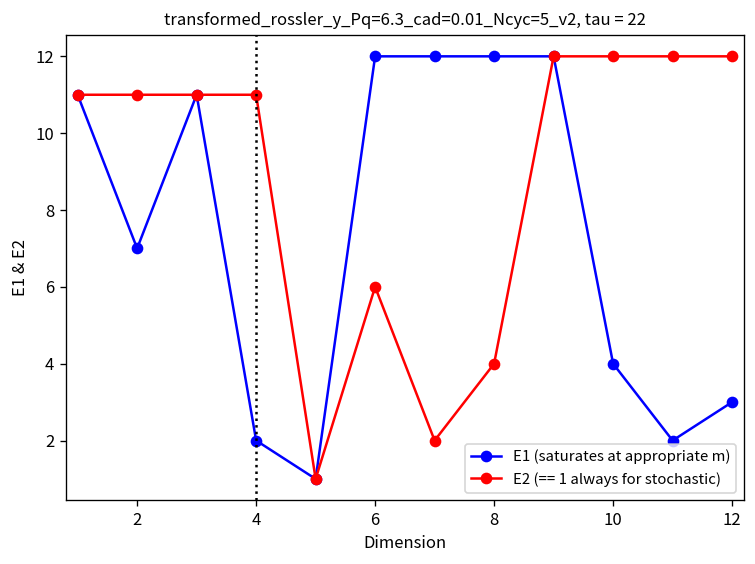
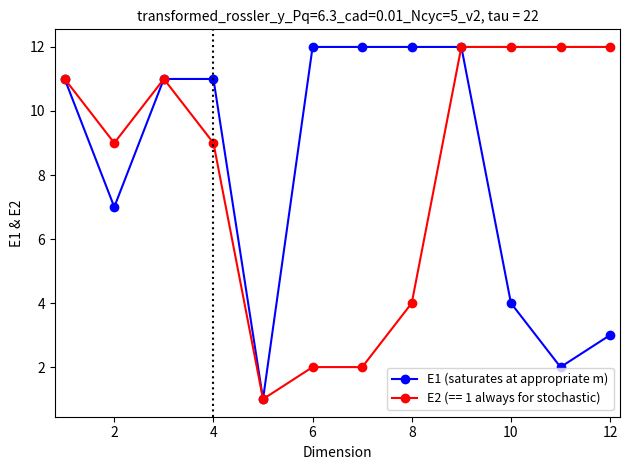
E2 (== 1 always for stochastic), 2: 11 -> 9
E1 (saturates at appropriate m), 4: 2 -> 11
E2 (== 1 always for stochastic), 4: 11 -> 9
E2 (== 1 always for stochastic), 6: 6 -> 2
